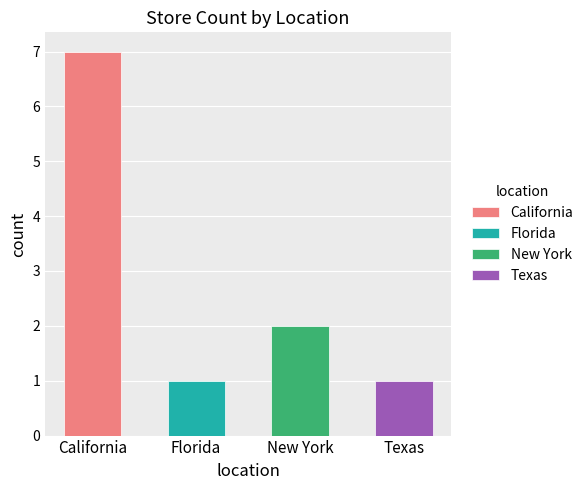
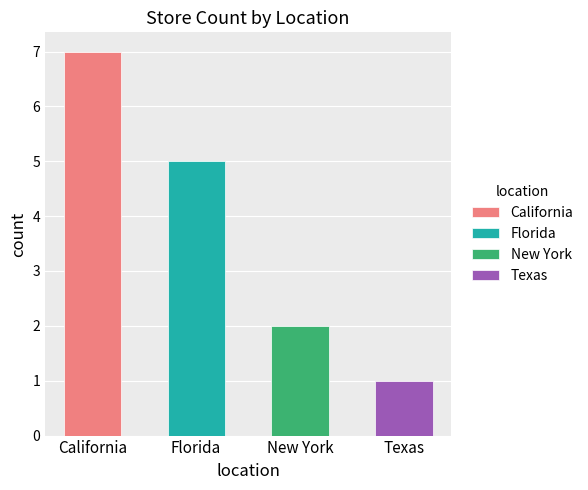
Florida: 1 -> 5
